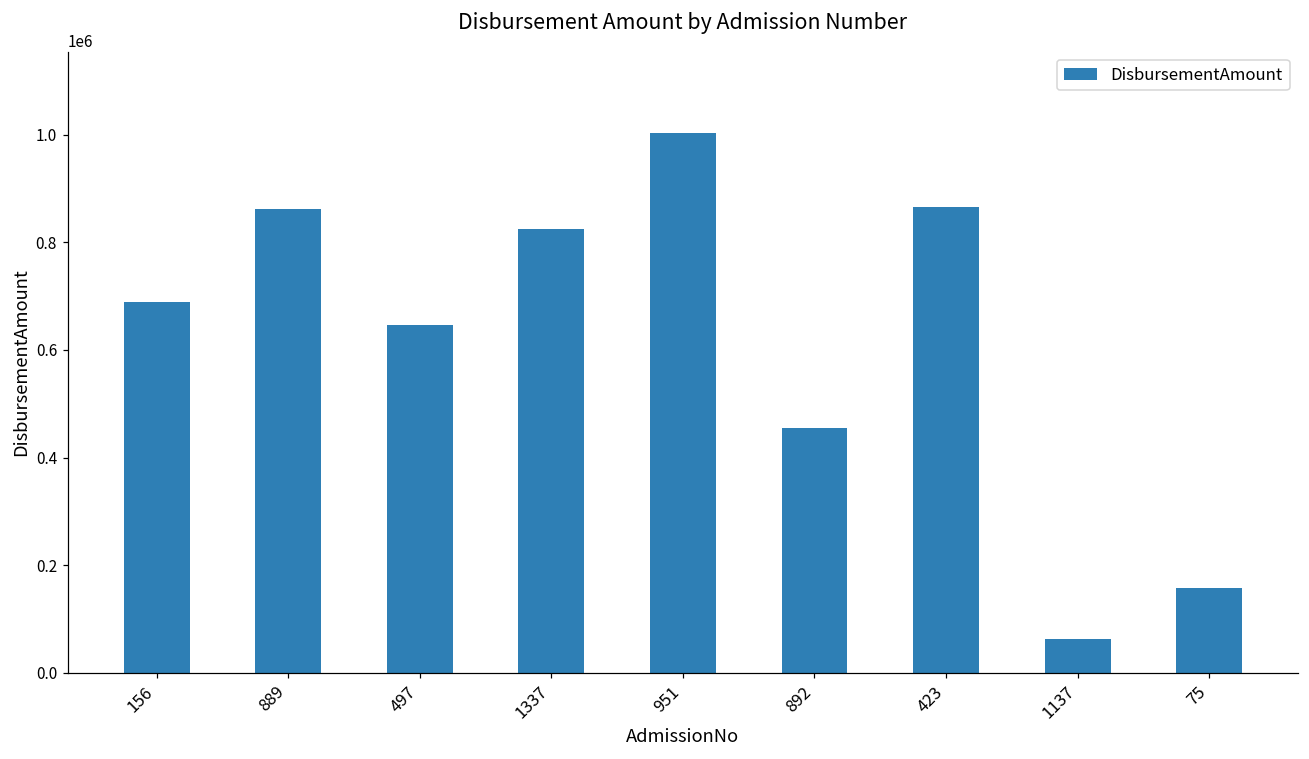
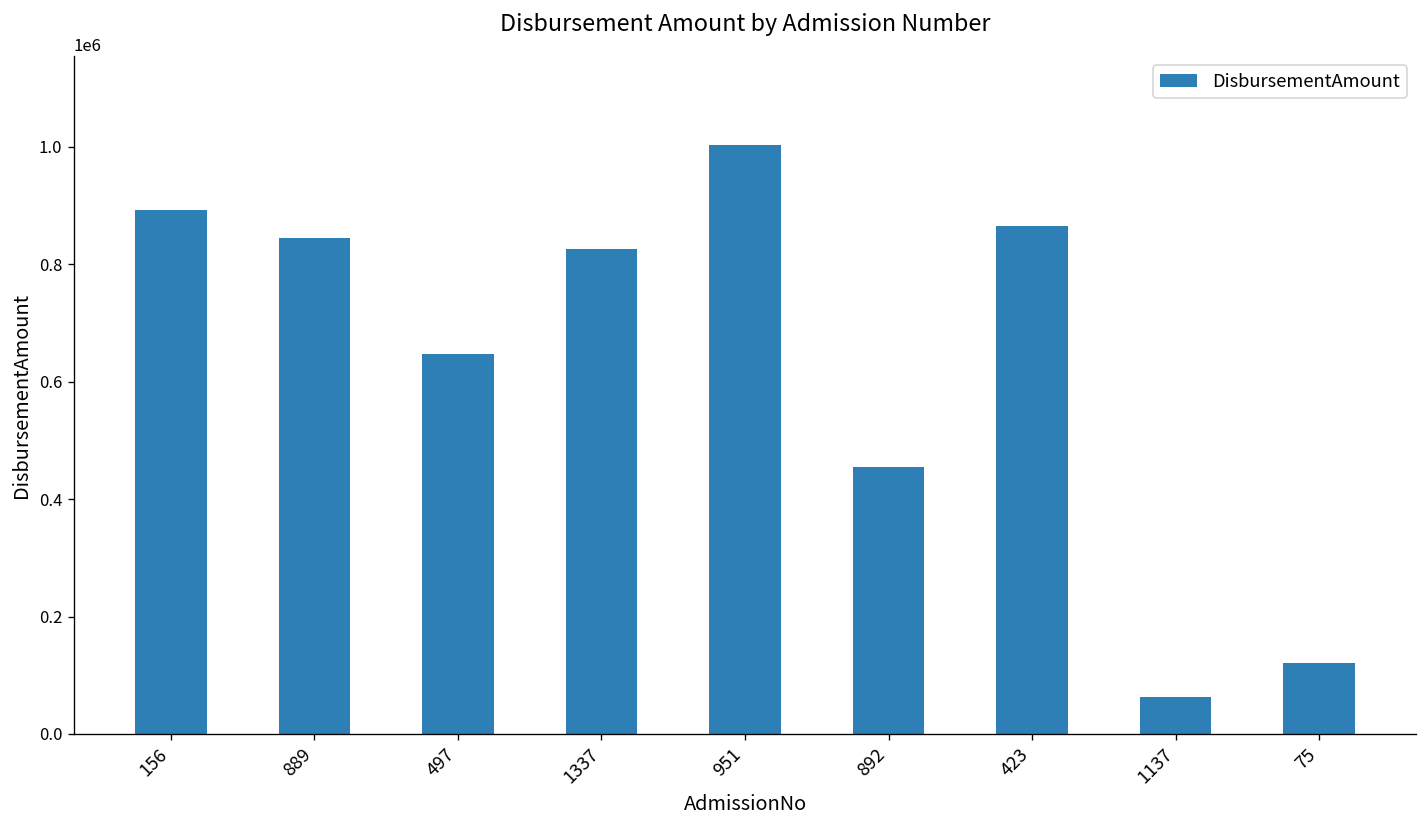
156: 690000 -> 890000
889: 860000 -> 850000
75: 160000 -> 120000
